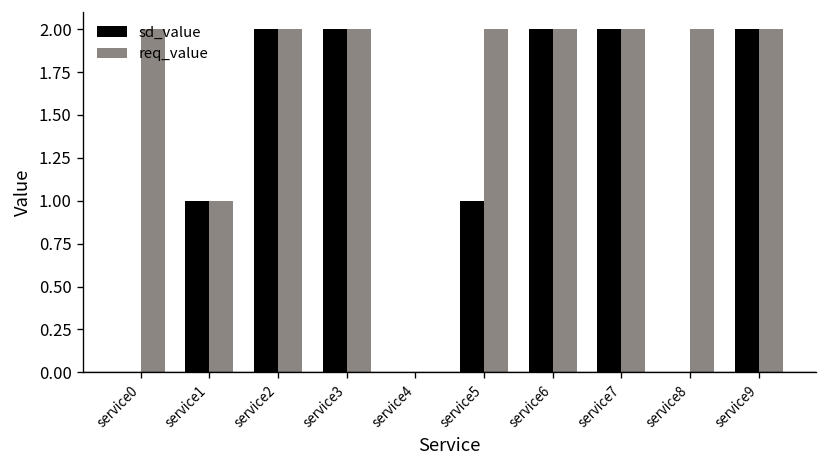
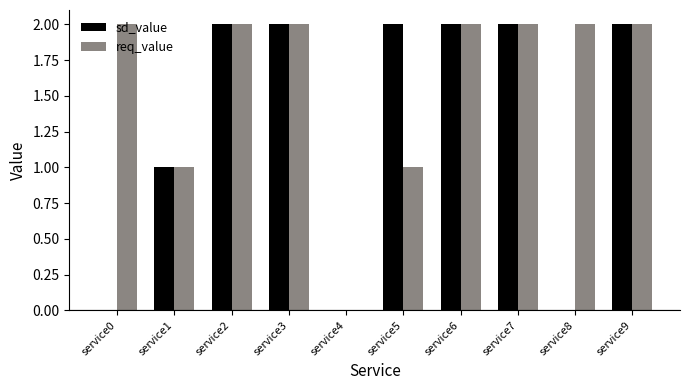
sd_value, service5: 1 -> 2
req_value, service5: 2 -> 1
